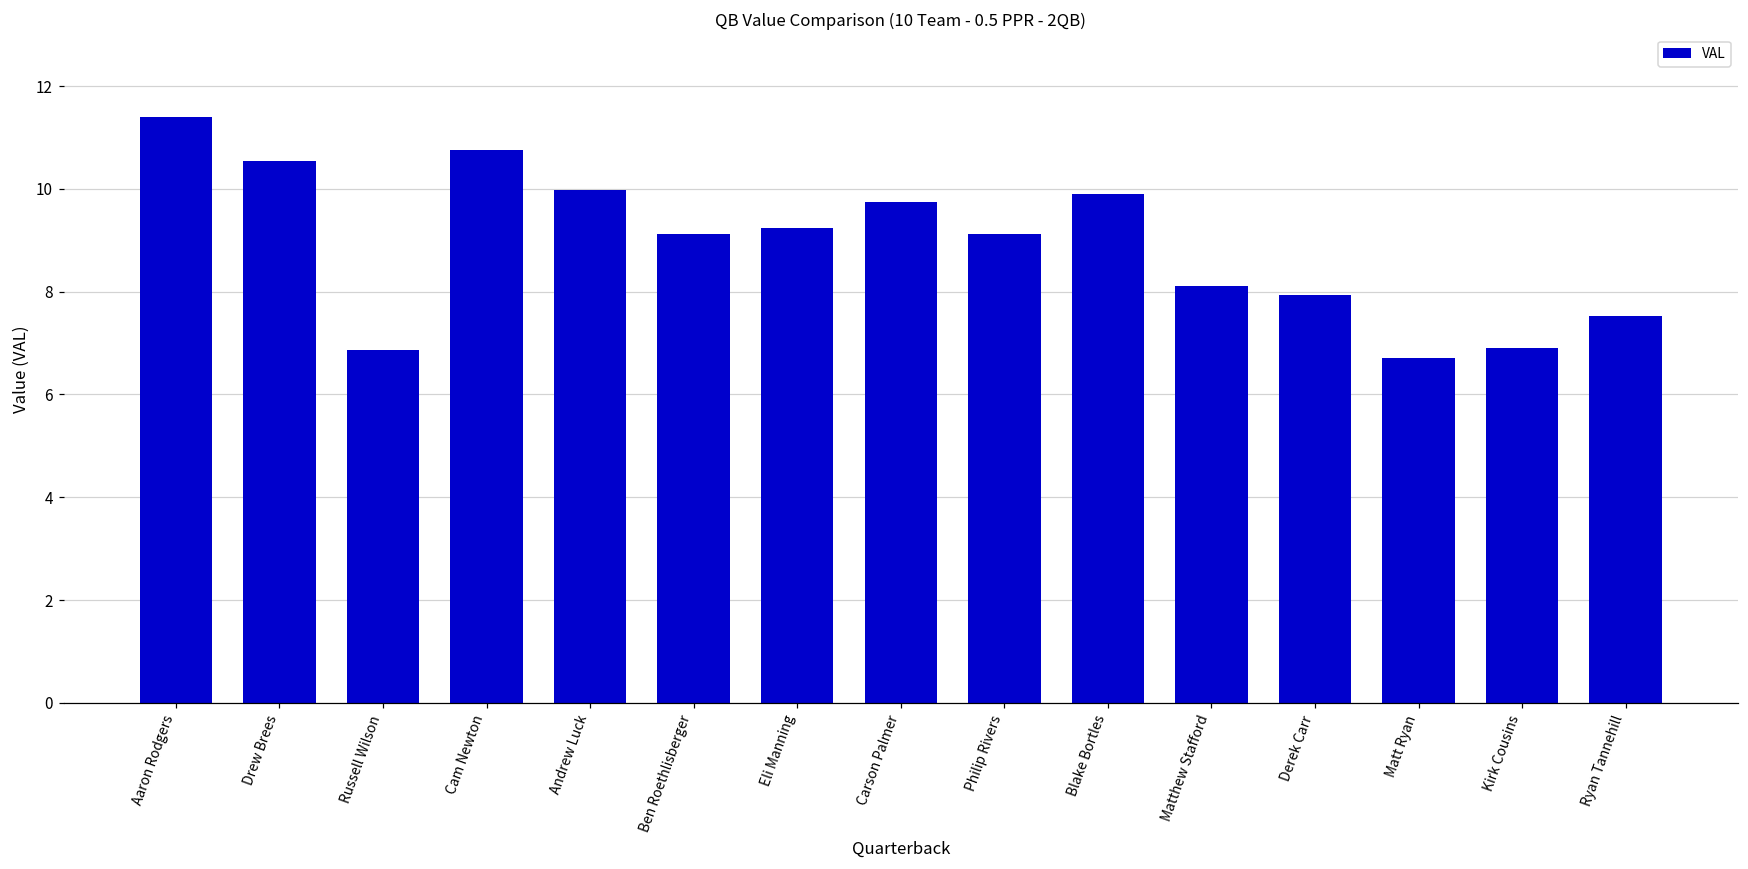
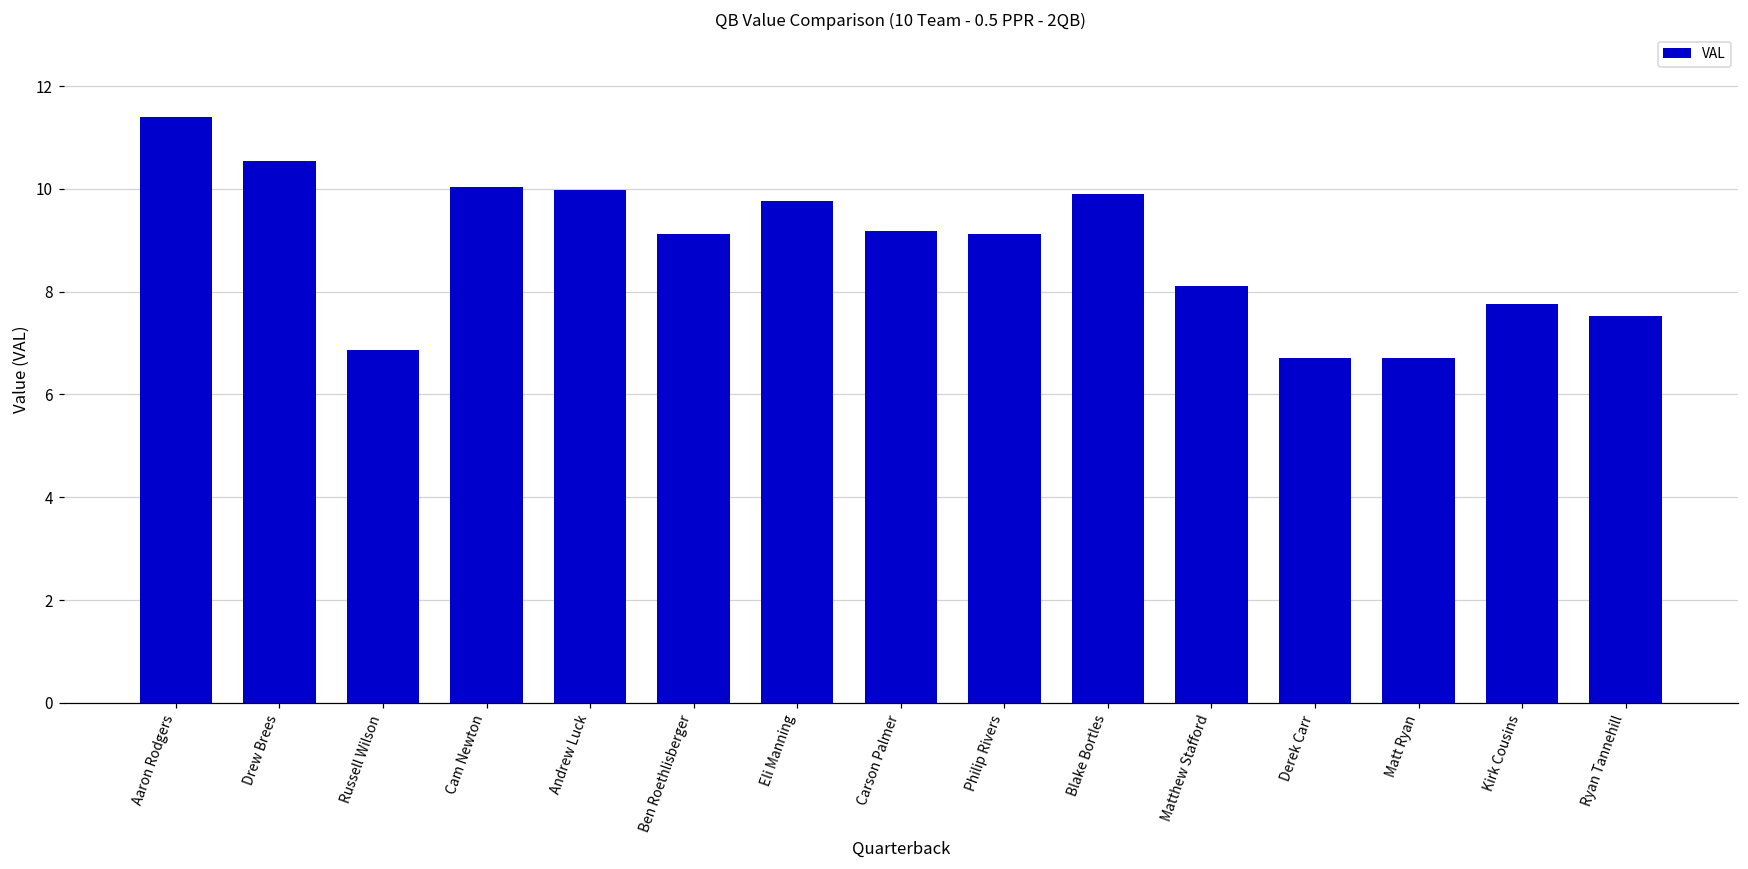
Cam Newton: 10.8 -> 10.0
Eli Manning: 9.2 -> 9.8
Carson Palmer: 9.7 -> 9.2
Derek Carr: 7.9 -> 6.7
Kirk Cousins: 6.9 -> 7.8
